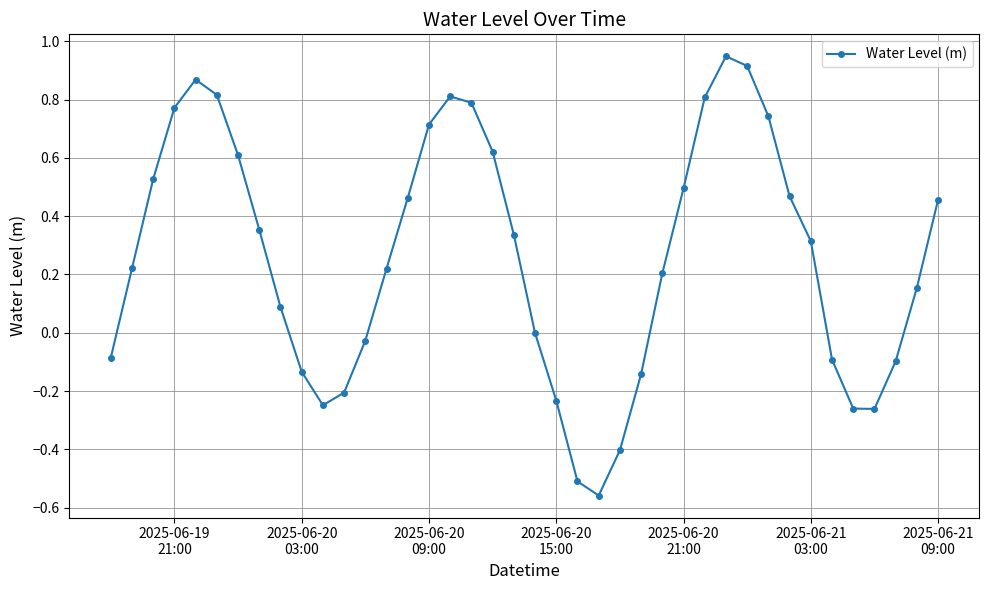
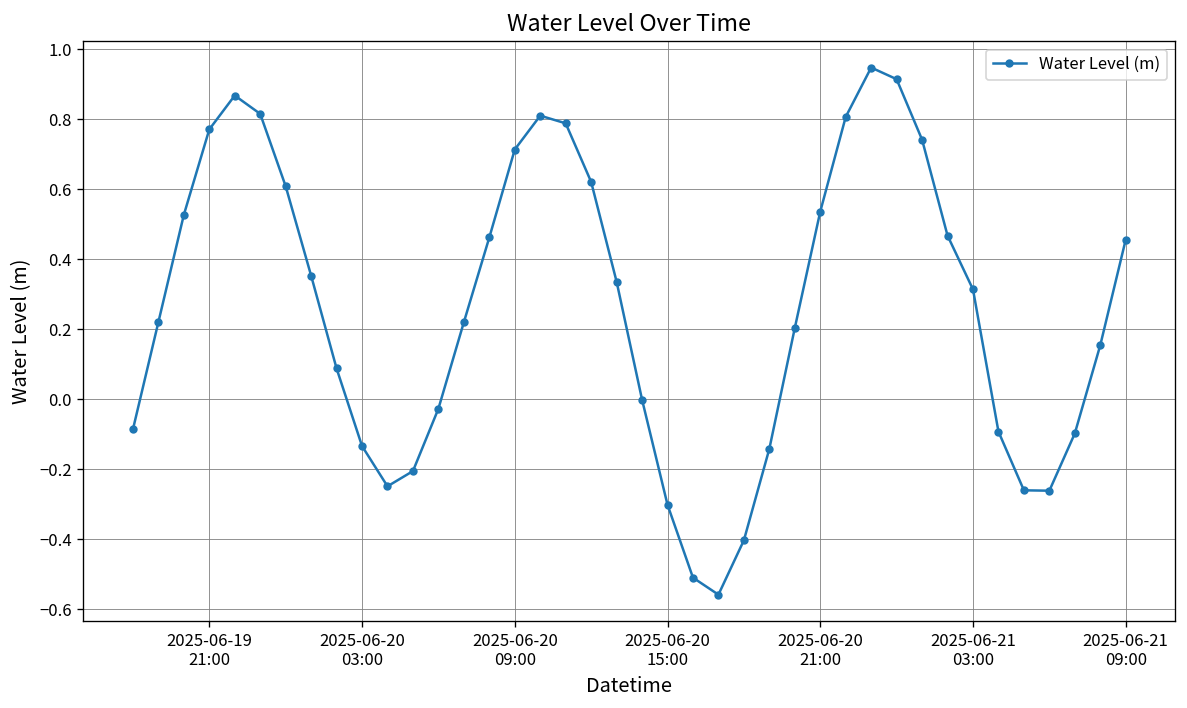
2025-06-20 15:00: -0.23 -> -0.30
2025-06-20 21:00: 0.50 -> 0.54
